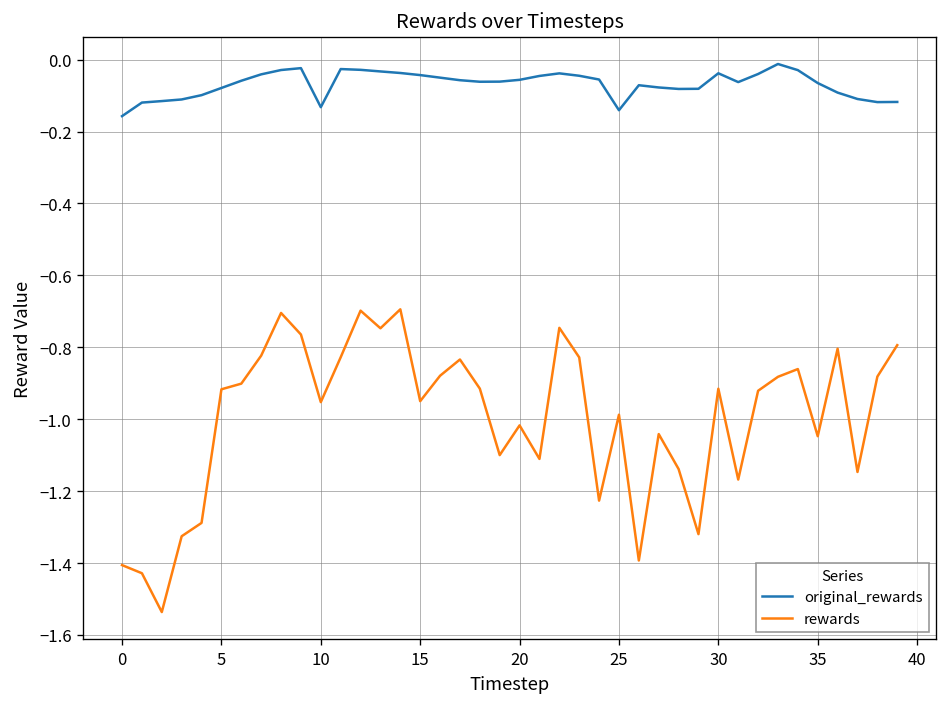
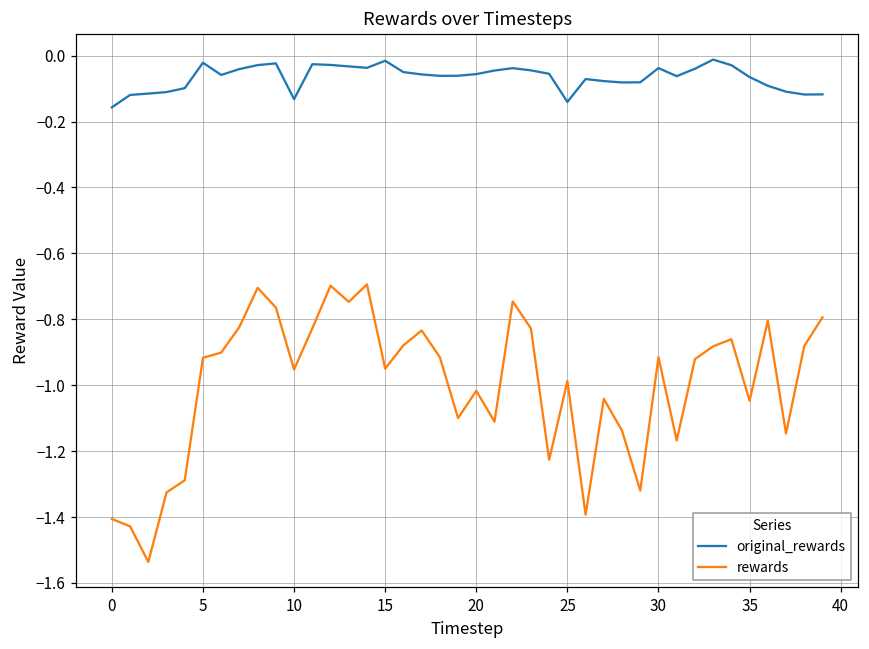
original_rewards, 5: -0.08 -> -0.02
original_rewards, 15: -0.04 -> -0.02
